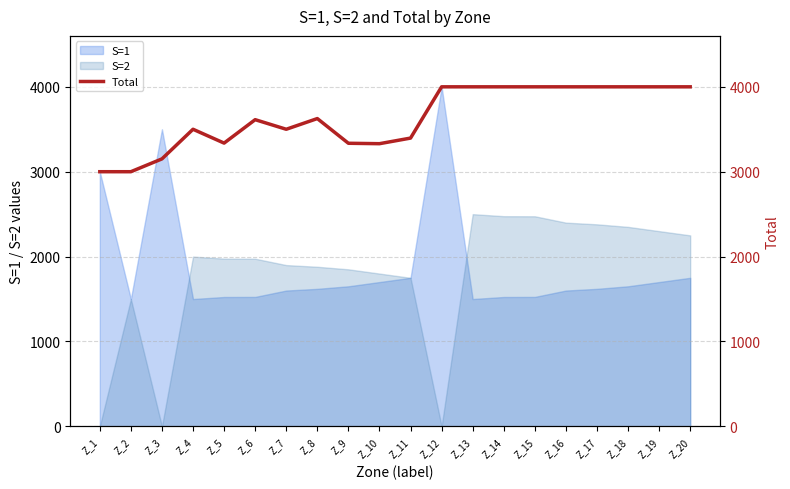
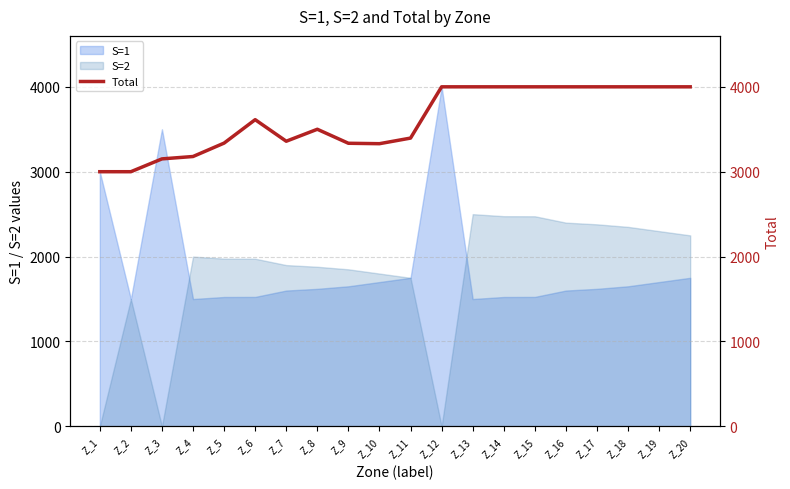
Total, Z_4: 3500 -> 3200
Total, Z_7: 3500 -> 3400
Total, Z_8: 3600 -> 3500
